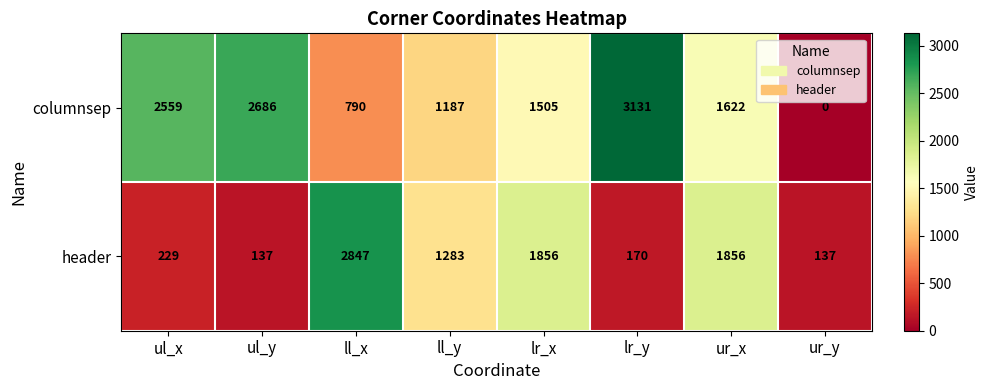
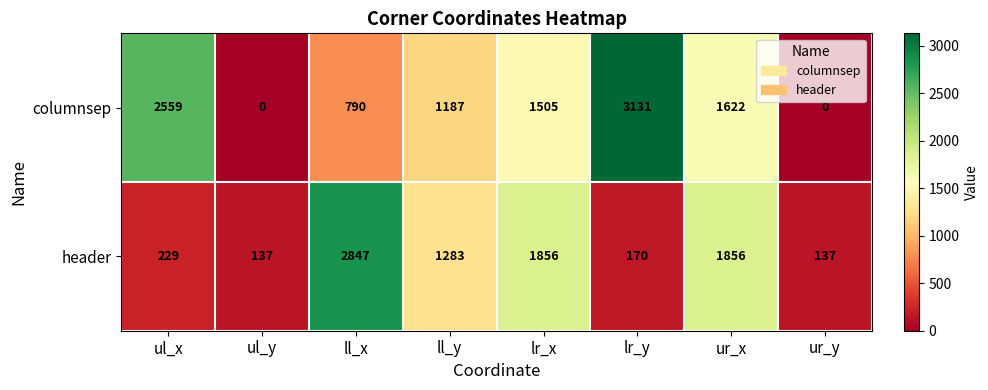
columnsep, ul_y: 2686 -> 0
